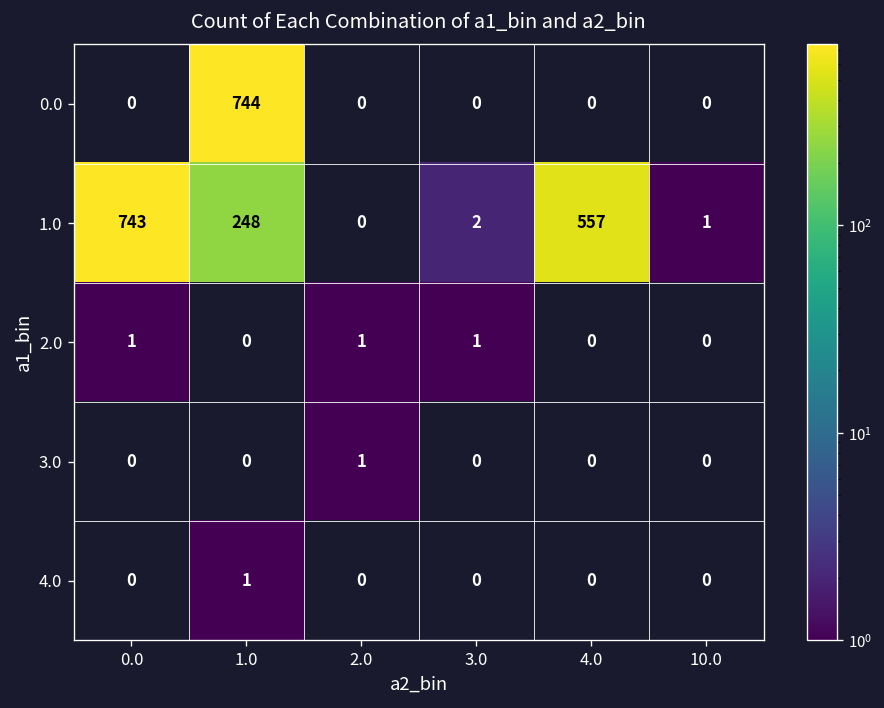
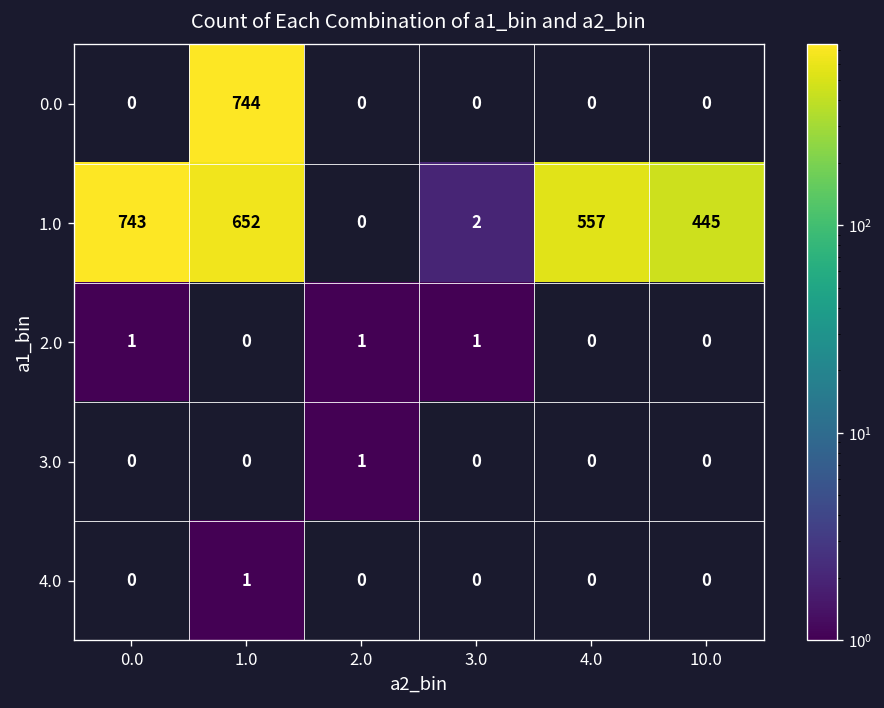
1.0, 1.0: 248 -> 652
1.0, 10.0: 1 -> 445
